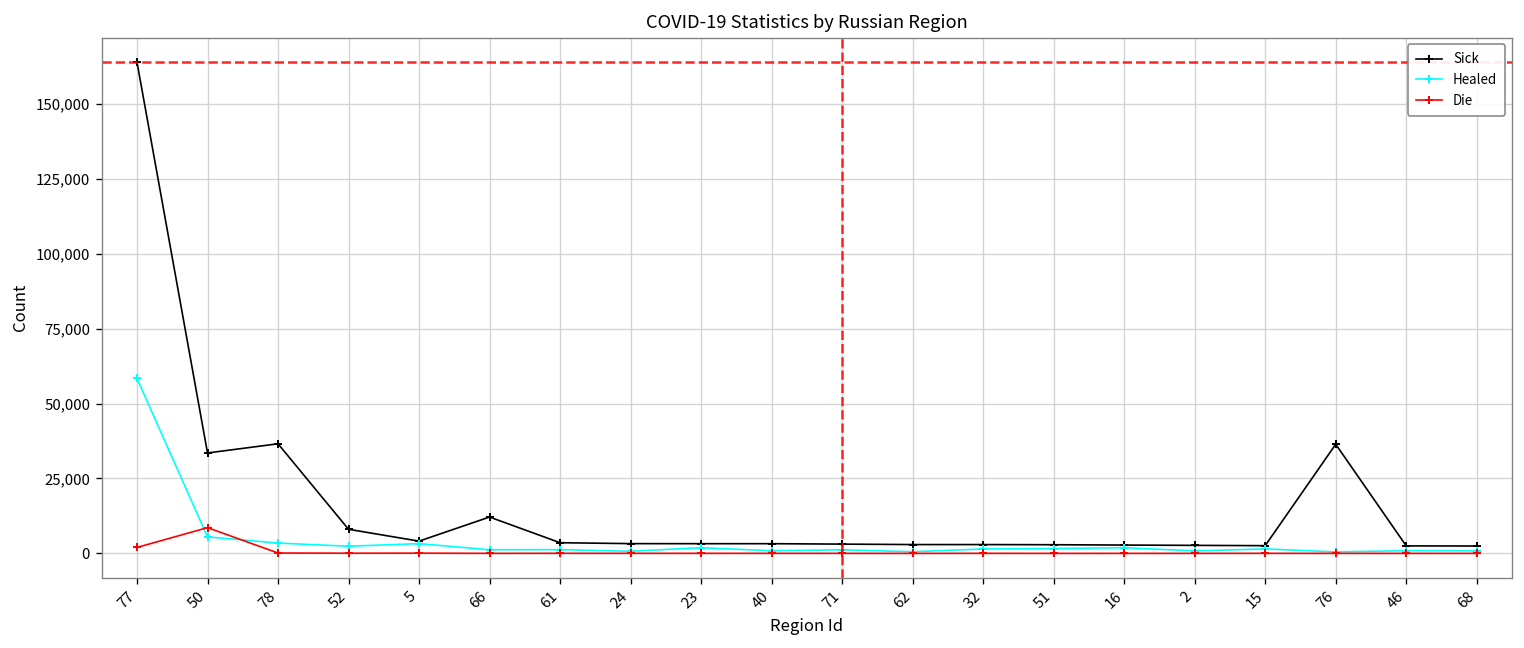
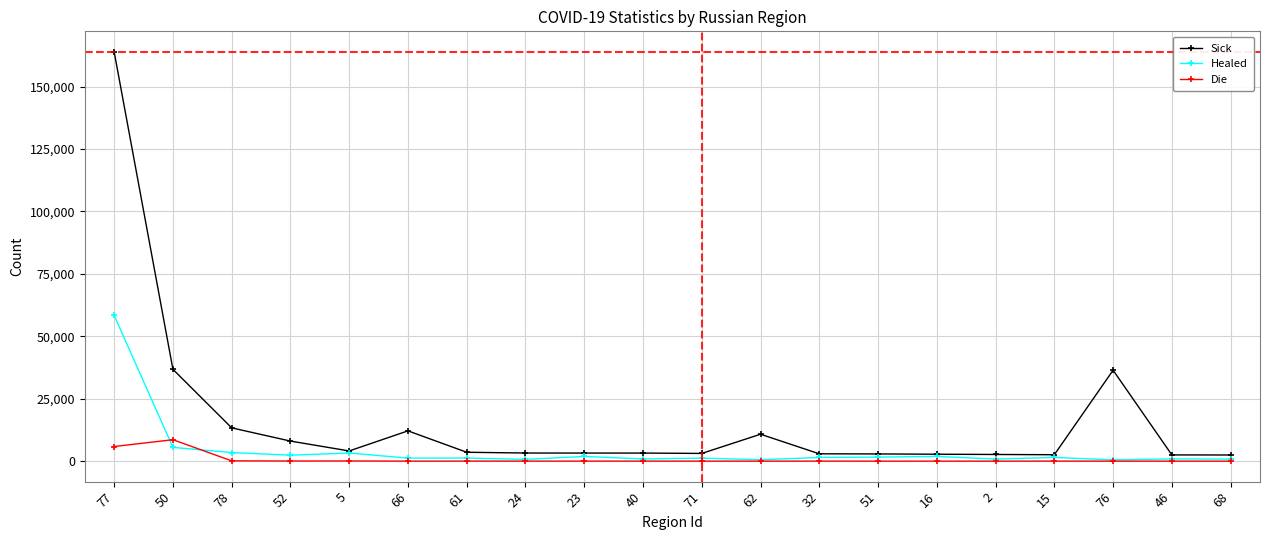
Die, 77: 2,000 -> 6,000
Sick, 50: 34,000 -> 37,000
Sick, 78: 37,000 -> 13,000
Sick, 62: 3,000 -> 11,000
